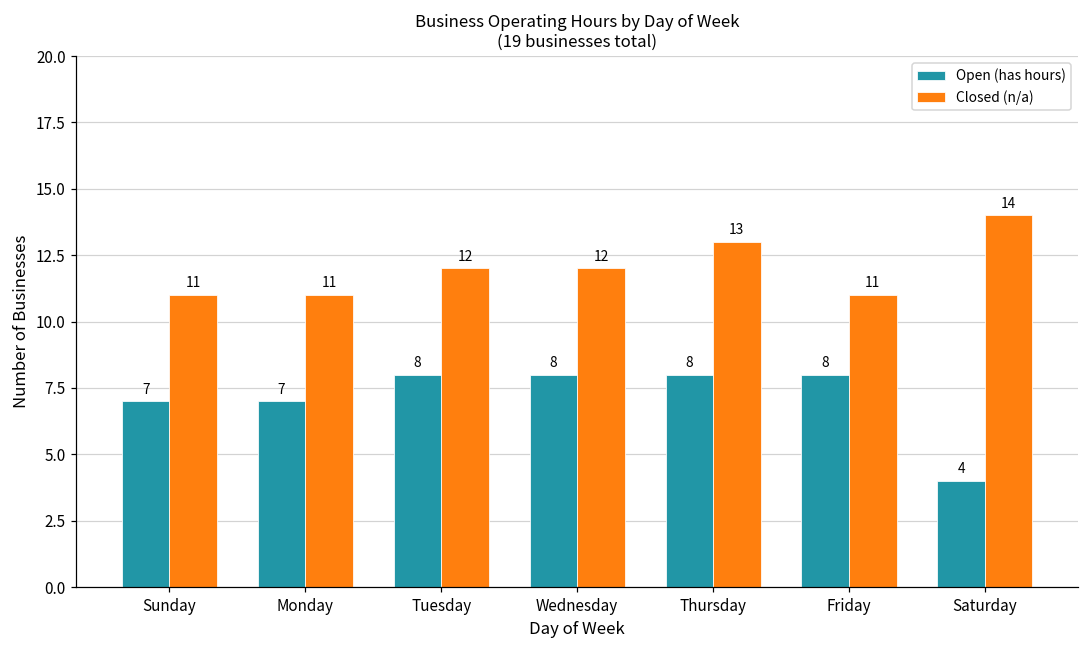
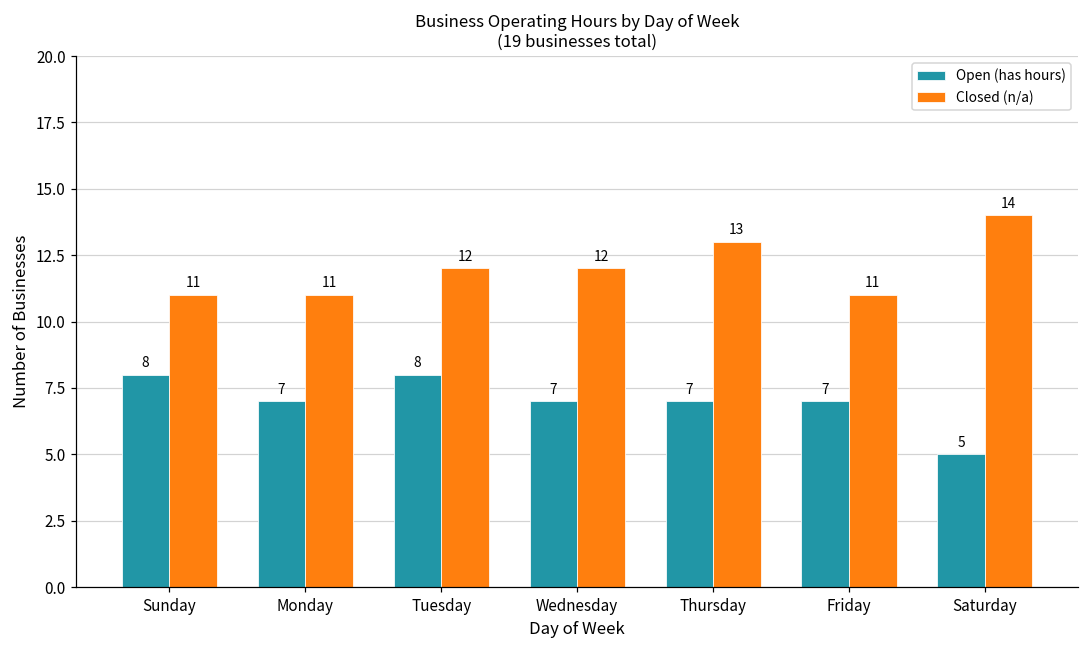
Open (has hours), Sunday: 7 -> 8
Open (has hours), Wednesday: 8 -> 7
Open (has hours), Thursday: 8 -> 7
Open (has hours), Friday: 8 -> 7
Open (has hours), Saturday: 4 -> 5
